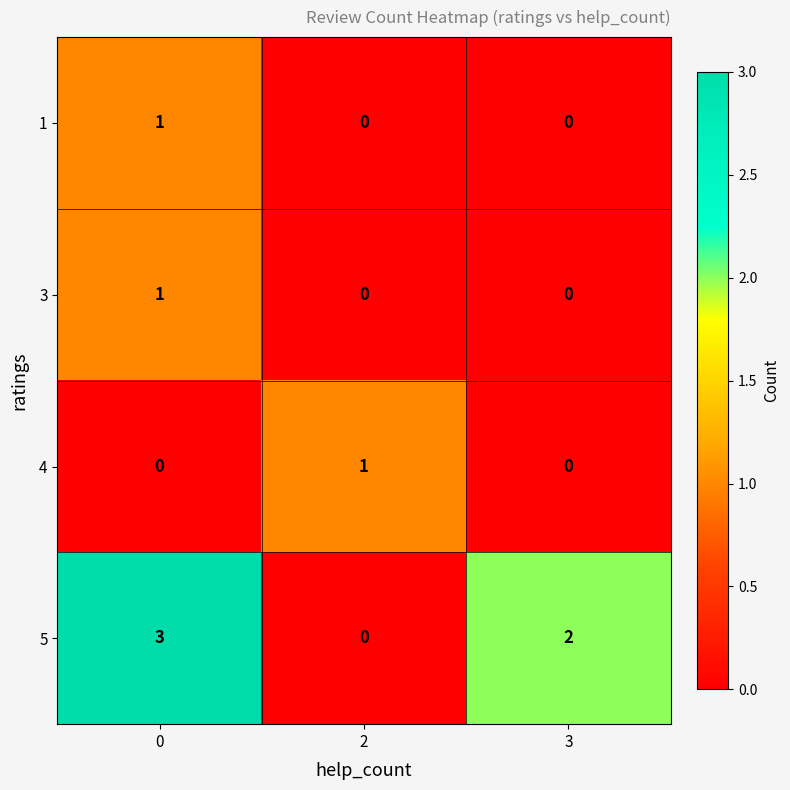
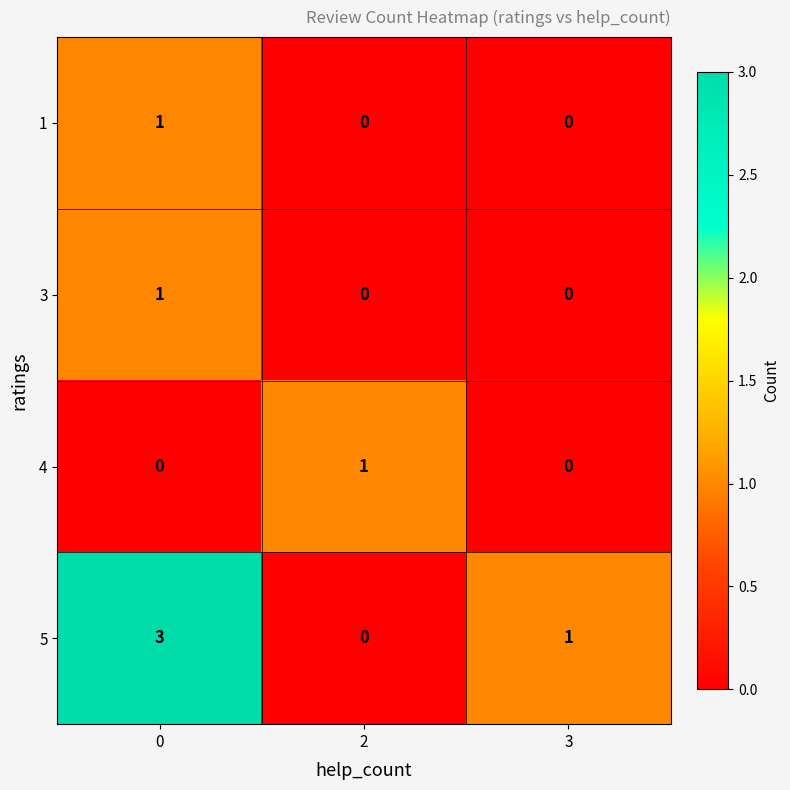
5, 3: 2 -> 1
